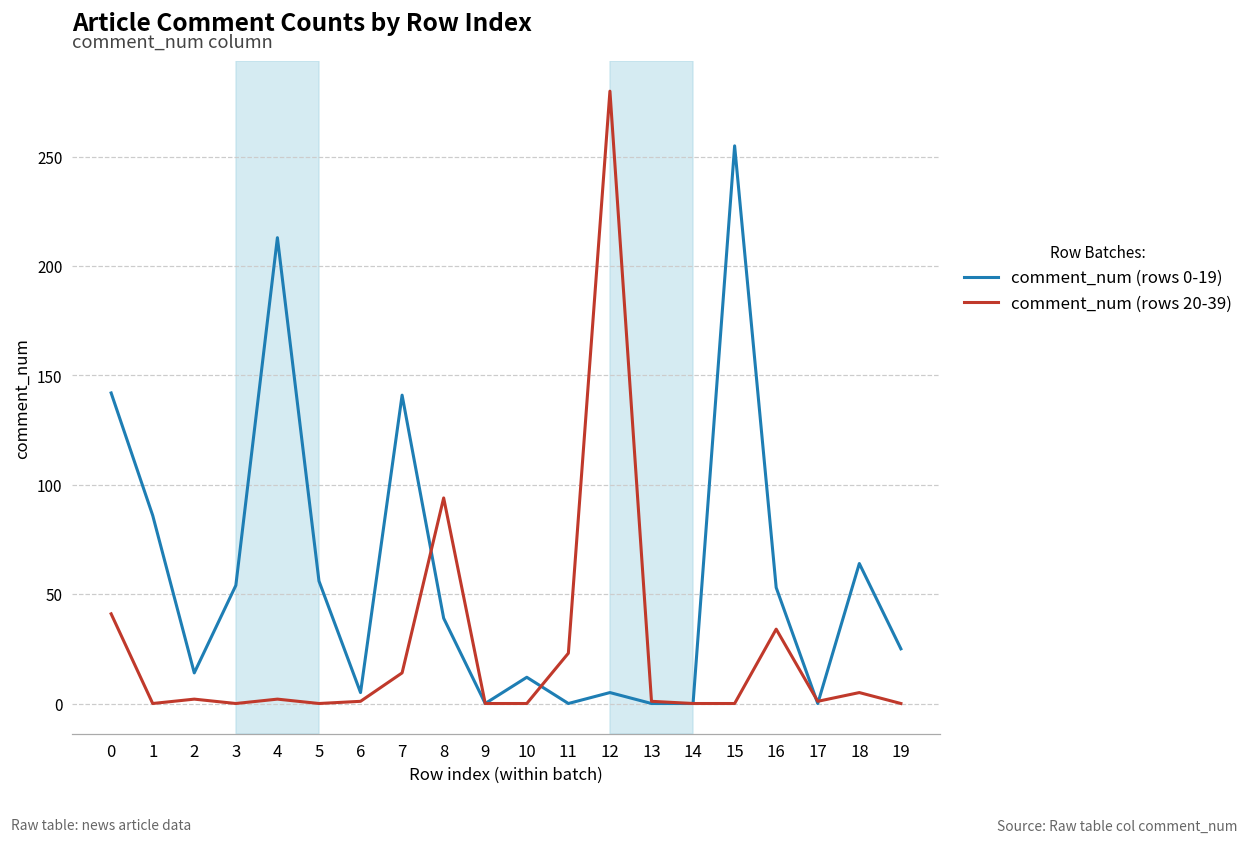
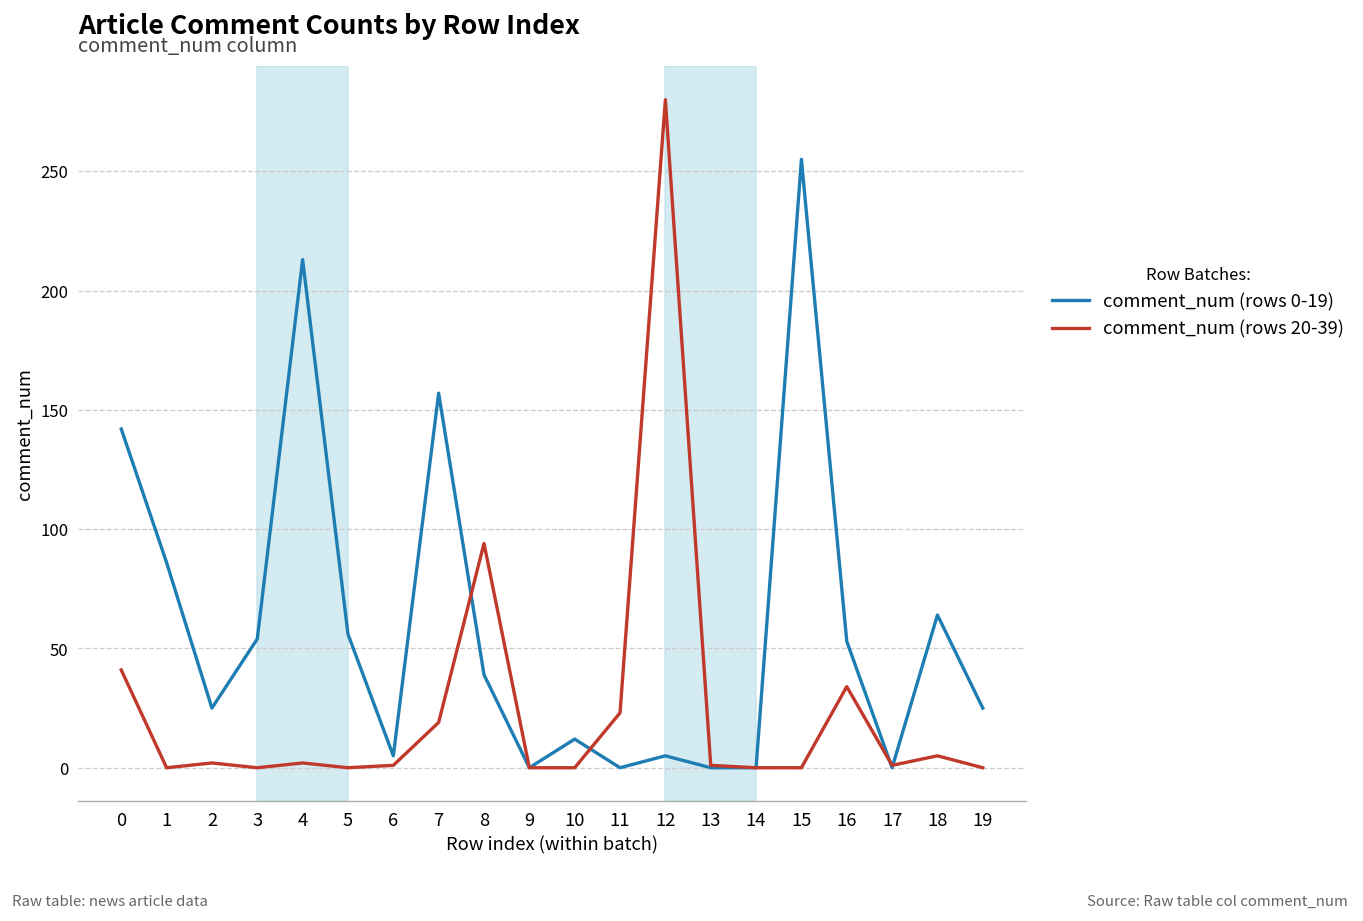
comment_num (rows 0-19), 2: 14 -> 25
comment_num (rows 0-19), 7: 141 -> 157
comment_num (rows 20-39), 7: 14 -> 19
